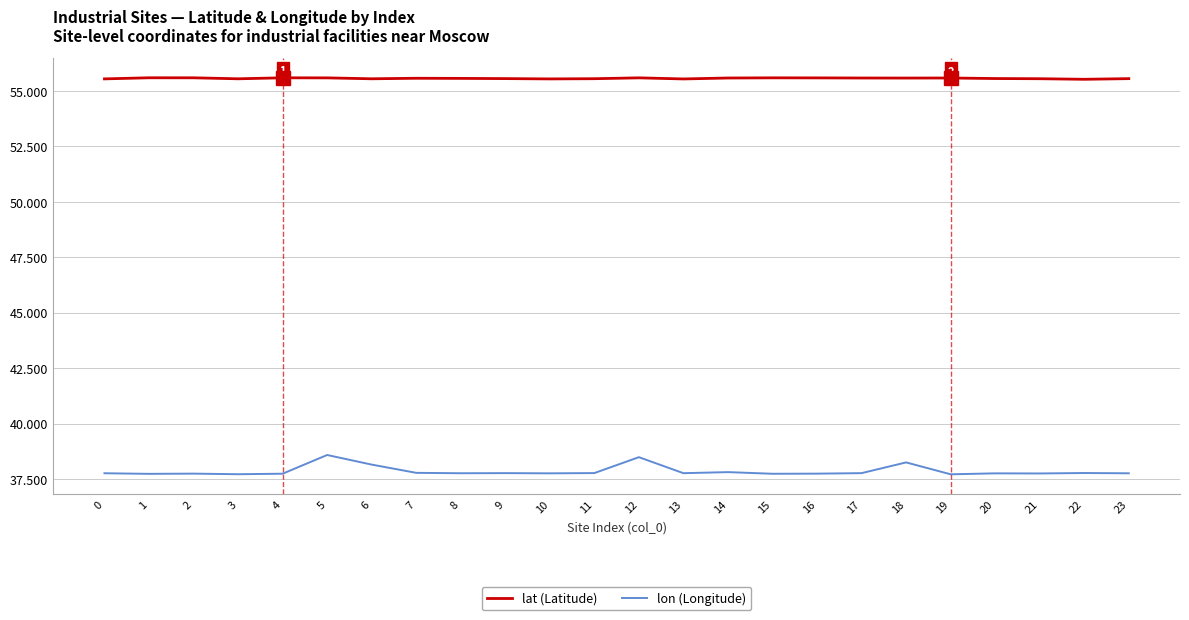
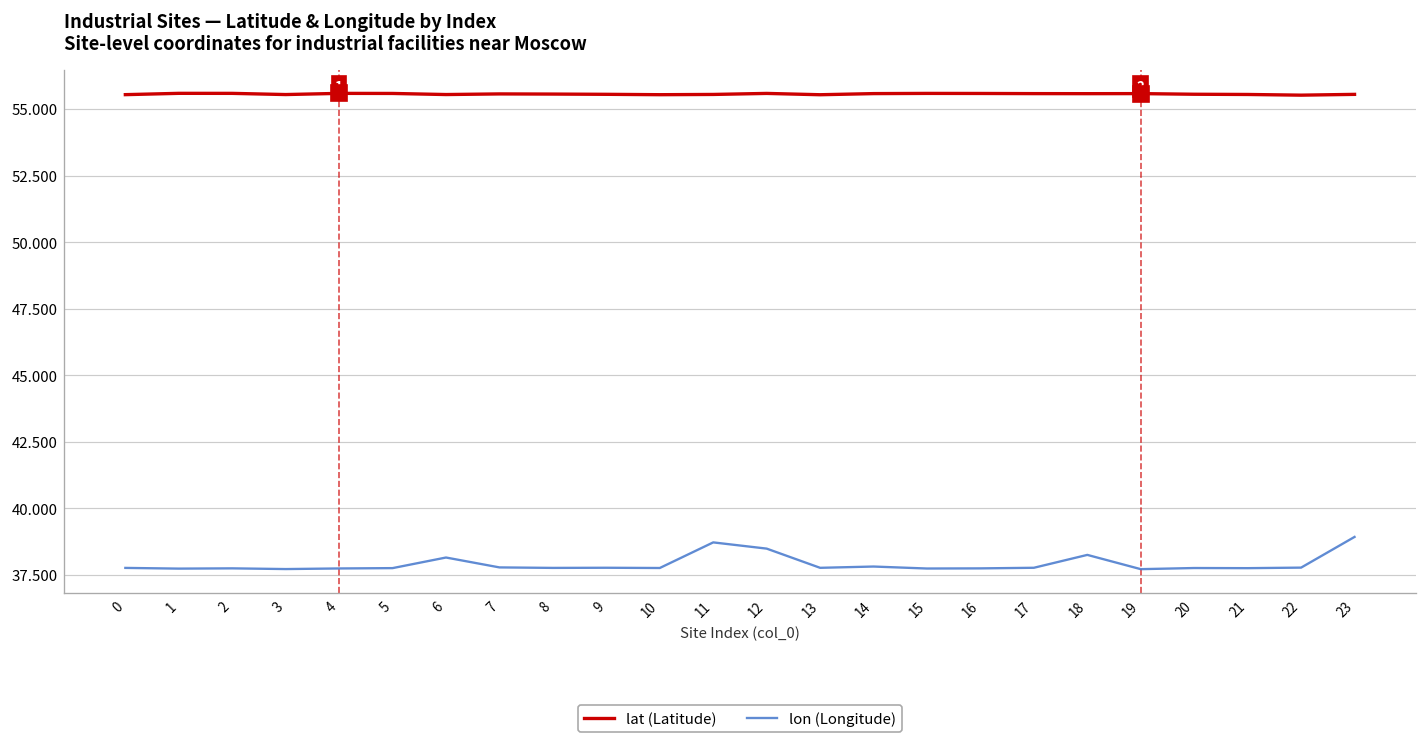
lon (Longitude), 5: 38.6 -> 37.8
lon (Longitude), 11: 37.8 -> 38.7
lon (Longitude), 23: 37.8 -> 38.9
